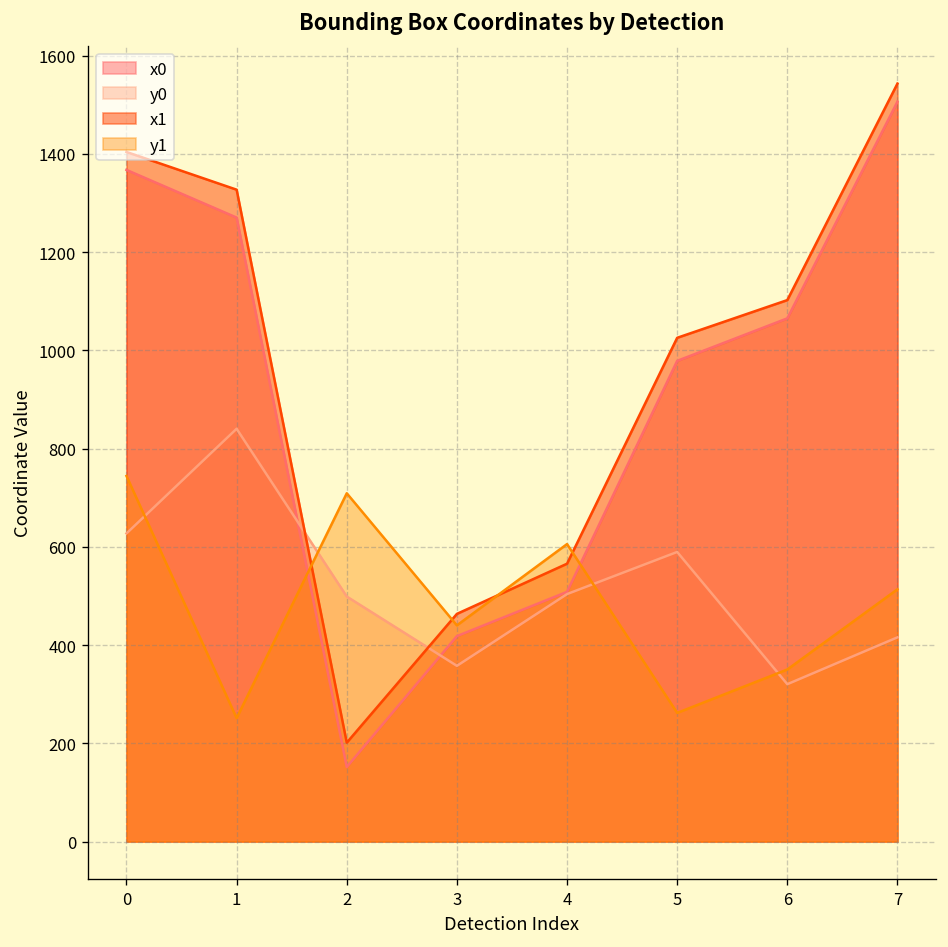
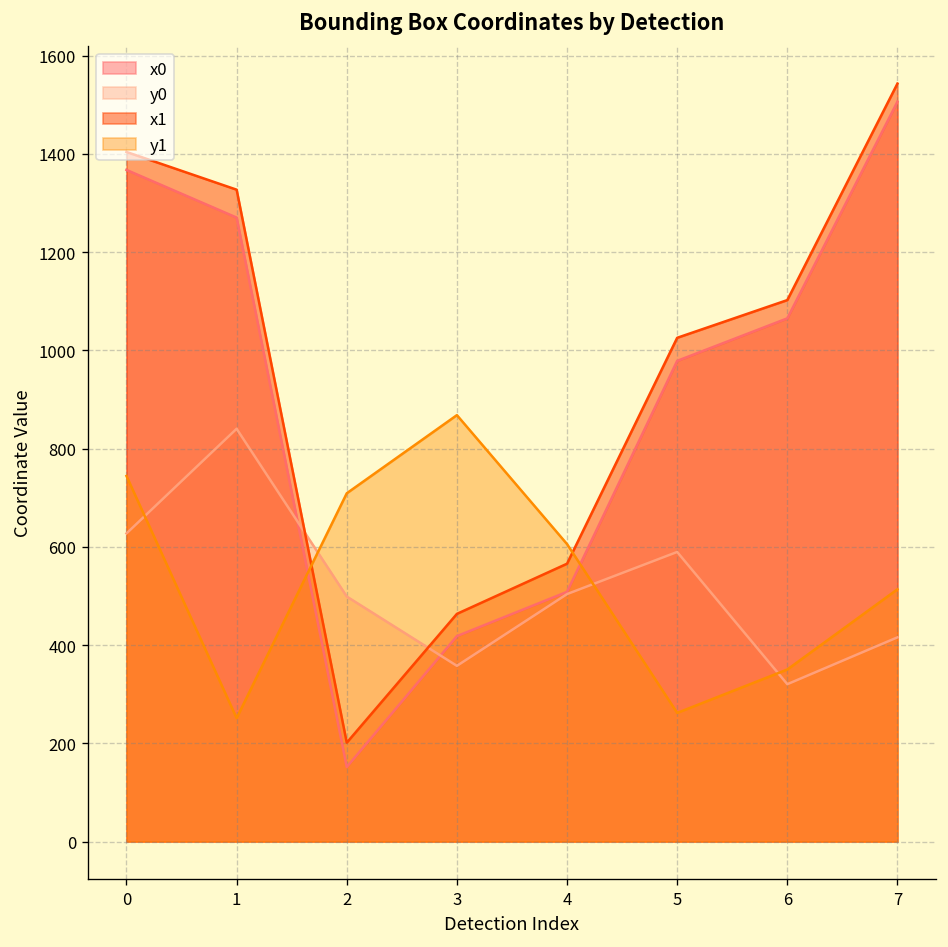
y1, 3: 440 -> 870
